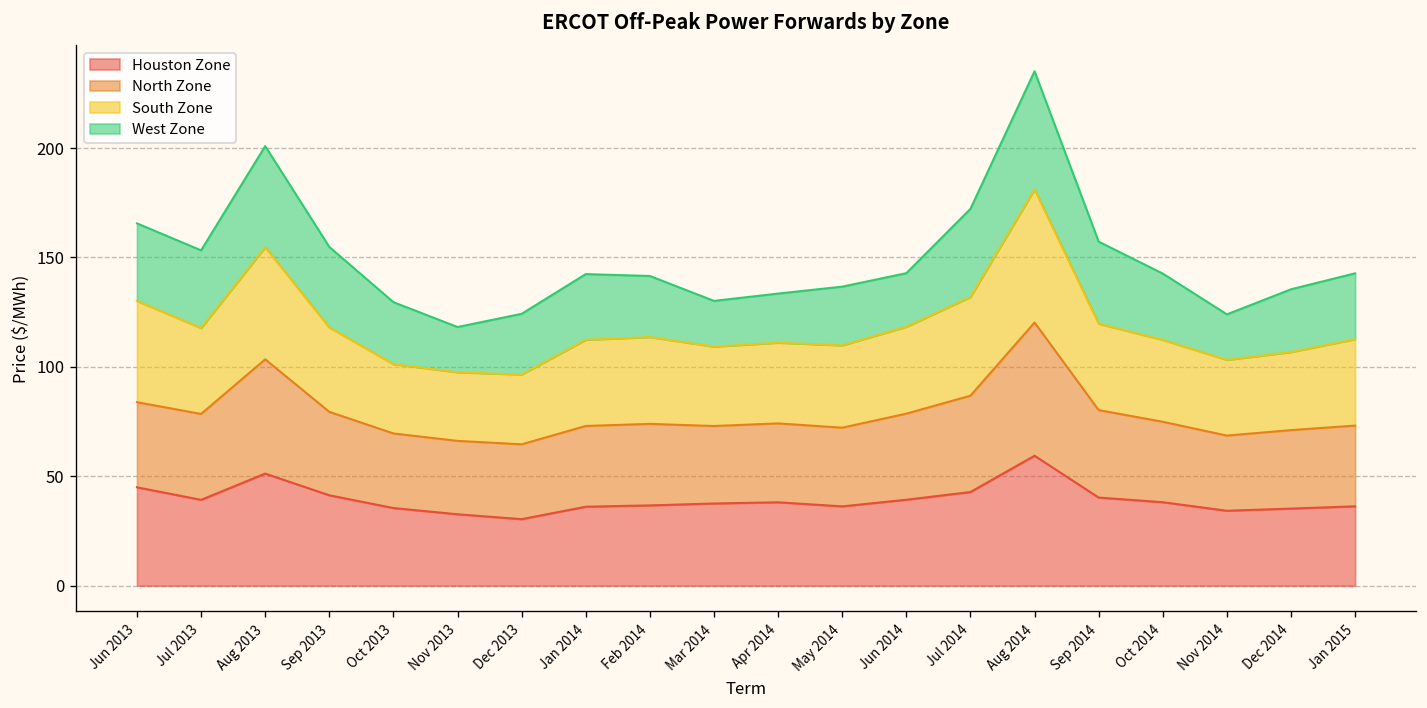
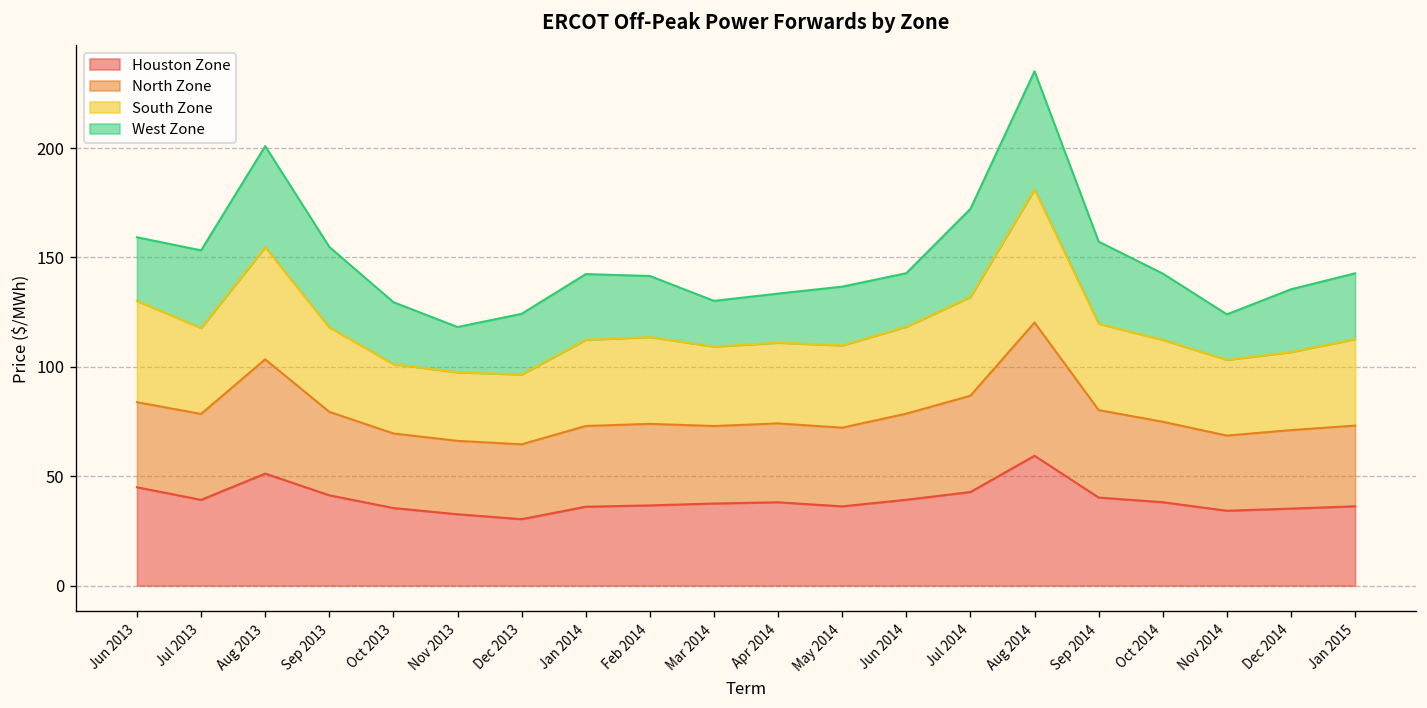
West Zone, Jun 2013: 35 -> 29
